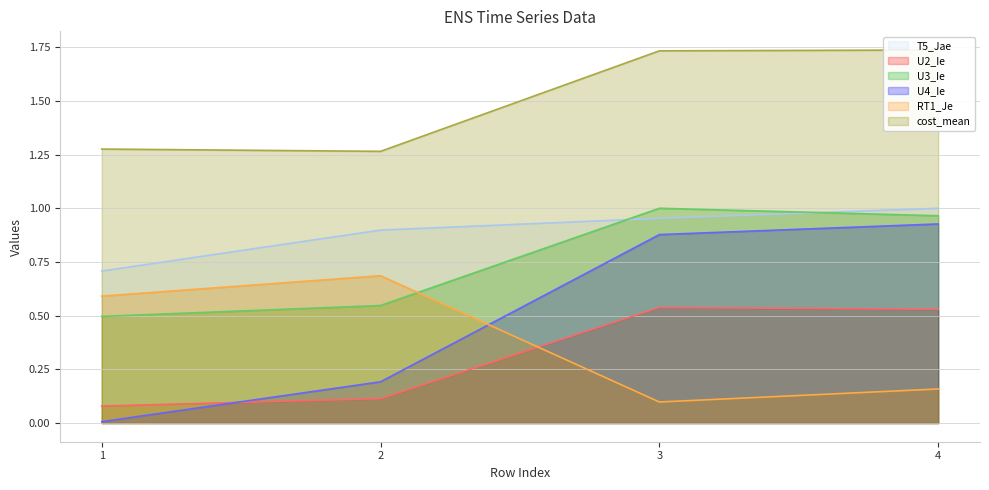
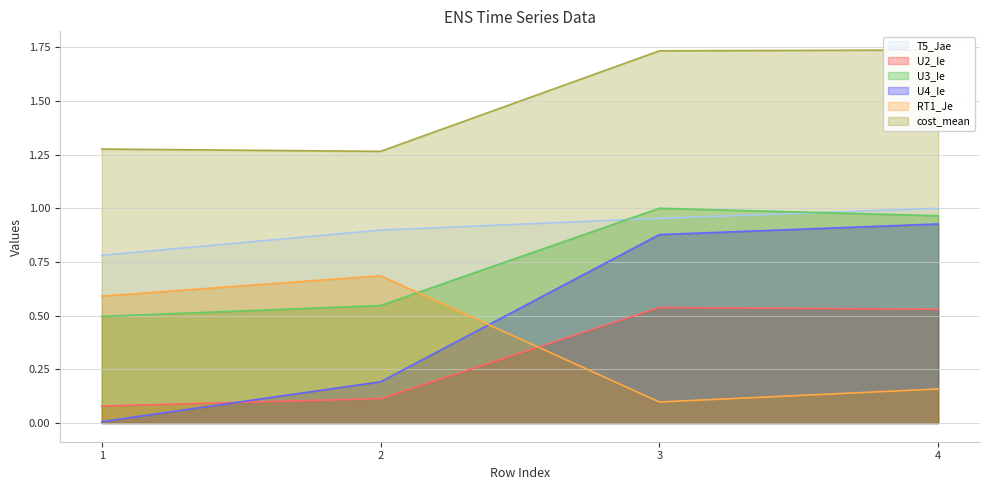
T5_Jae, 1: 0.71 -> 0.78
